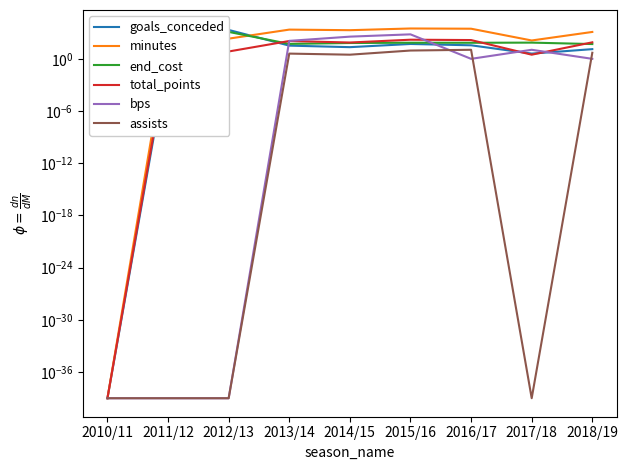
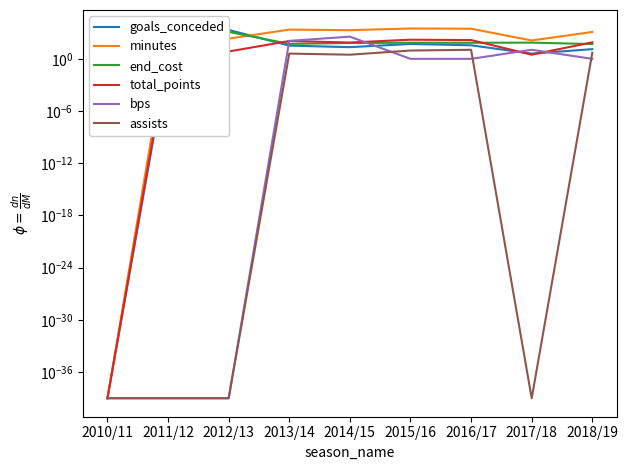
bps, 2015/16: 1000 -> 1
